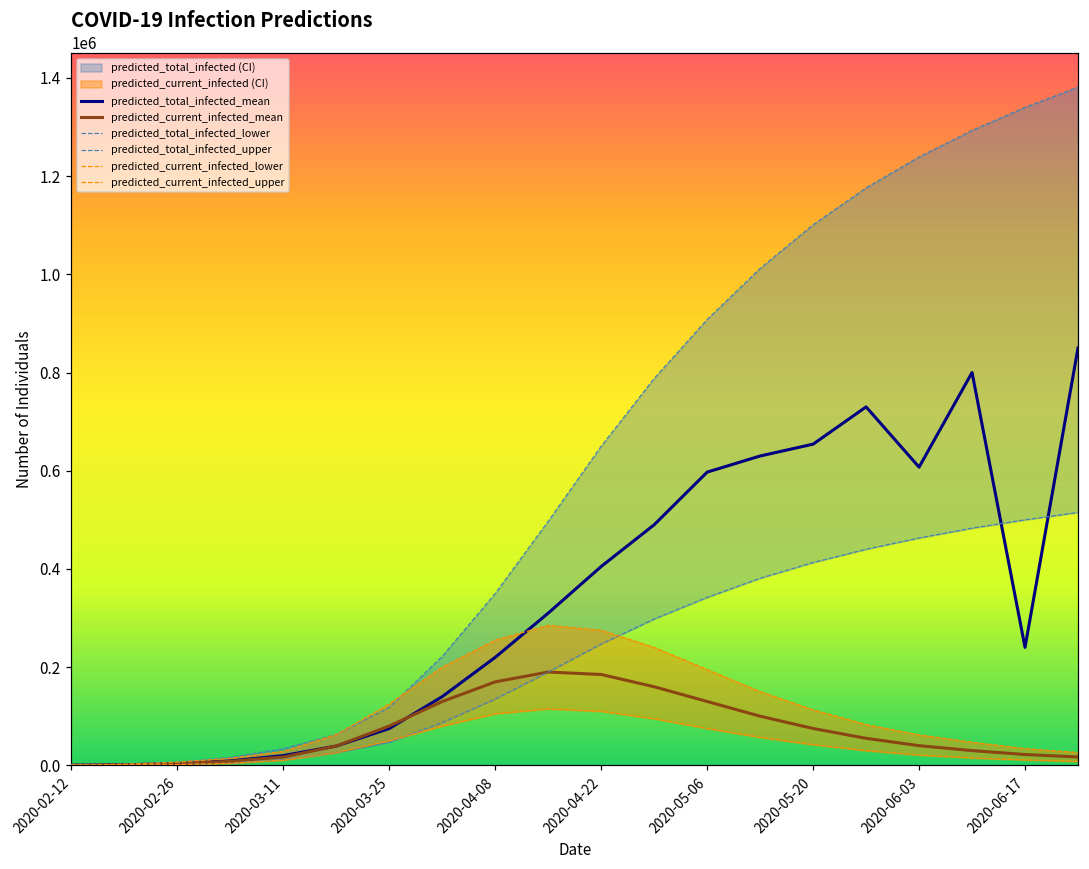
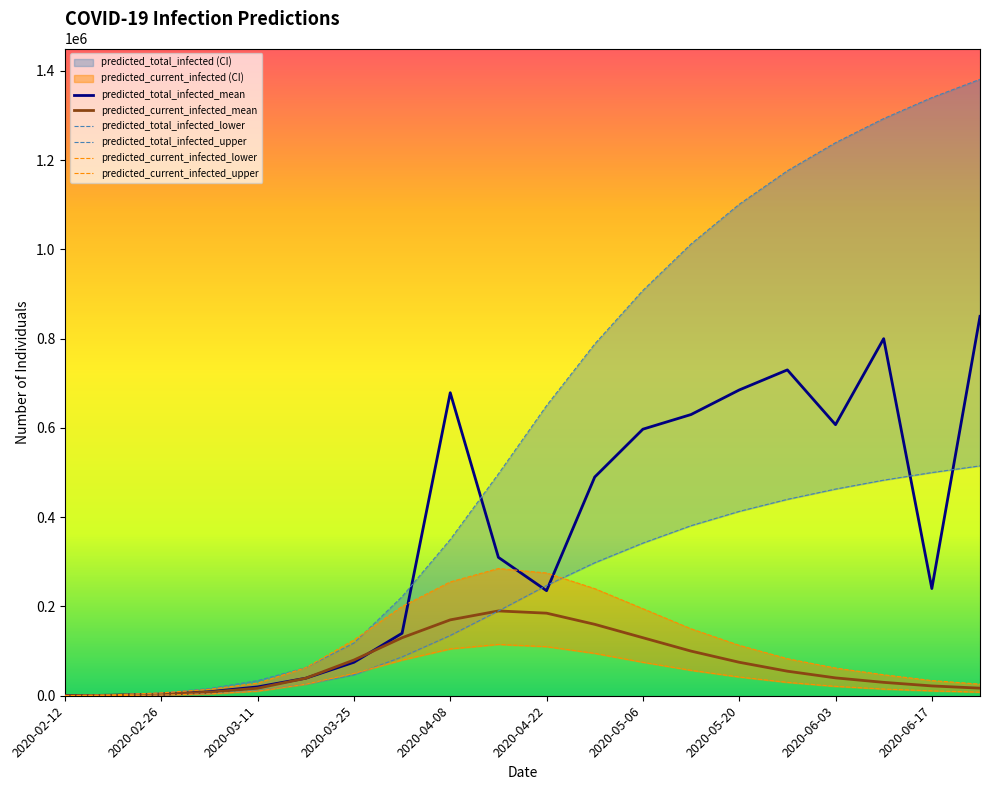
predicted_total_infected_mean, 2020-04-08: 220000 -> 680000
predicted_total_infected_mean, 2020-04-22: 410000 -> 240000
predicted_total_infected_mean, 2020-05-20: 650000 -> 690000
